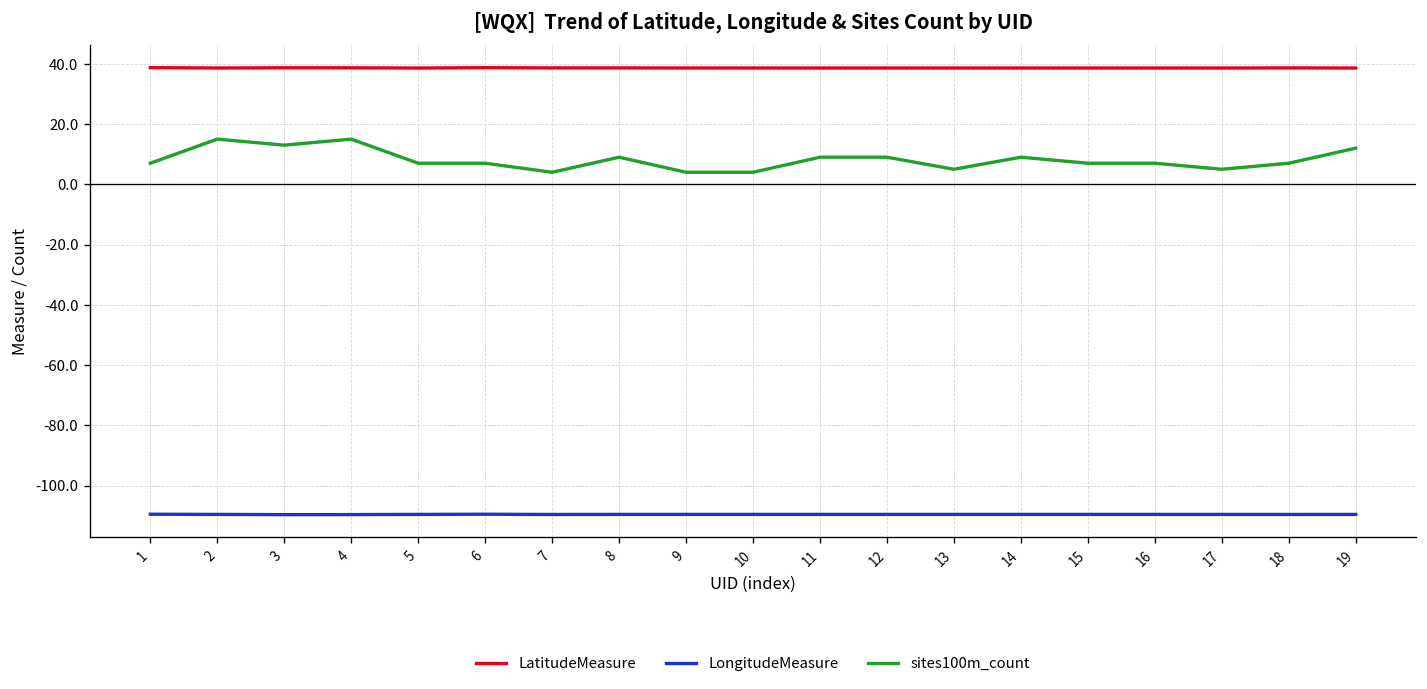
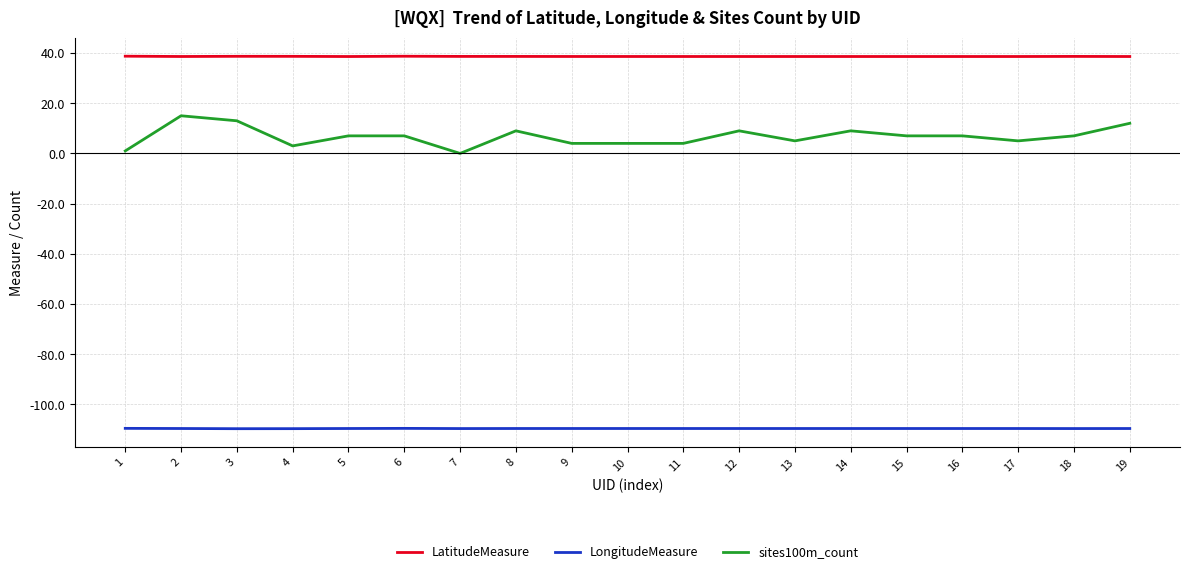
sites100m_count, 1: 7 -> 1
sites100m_count, 4: 15 -> 3
sites100m_count, 7: 4 -> 0
sites100m_count, 11: 9 -> 4
